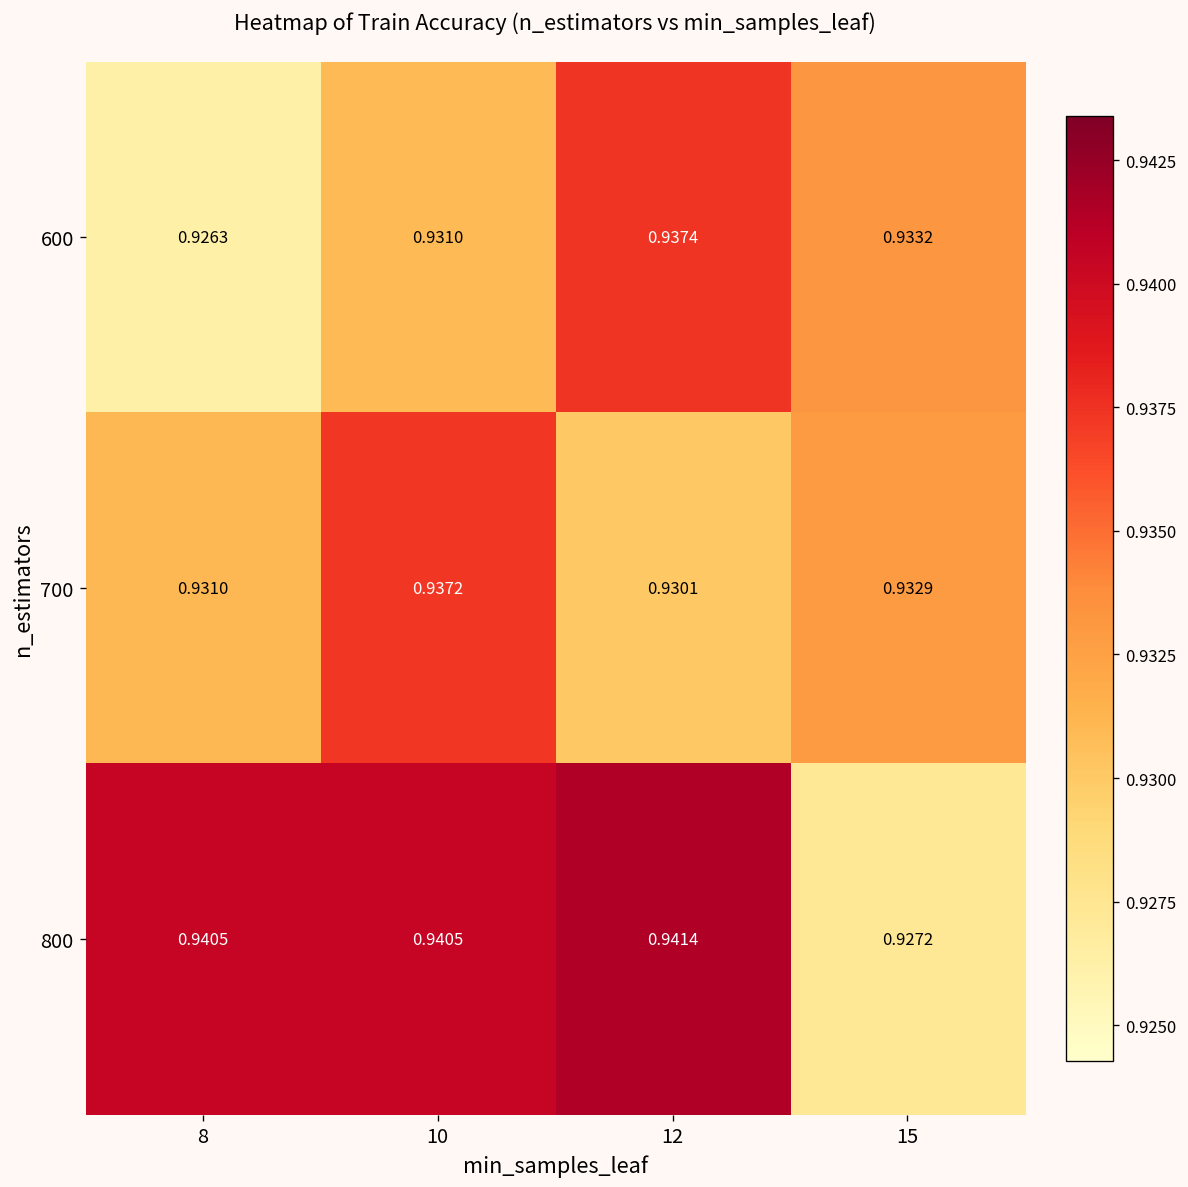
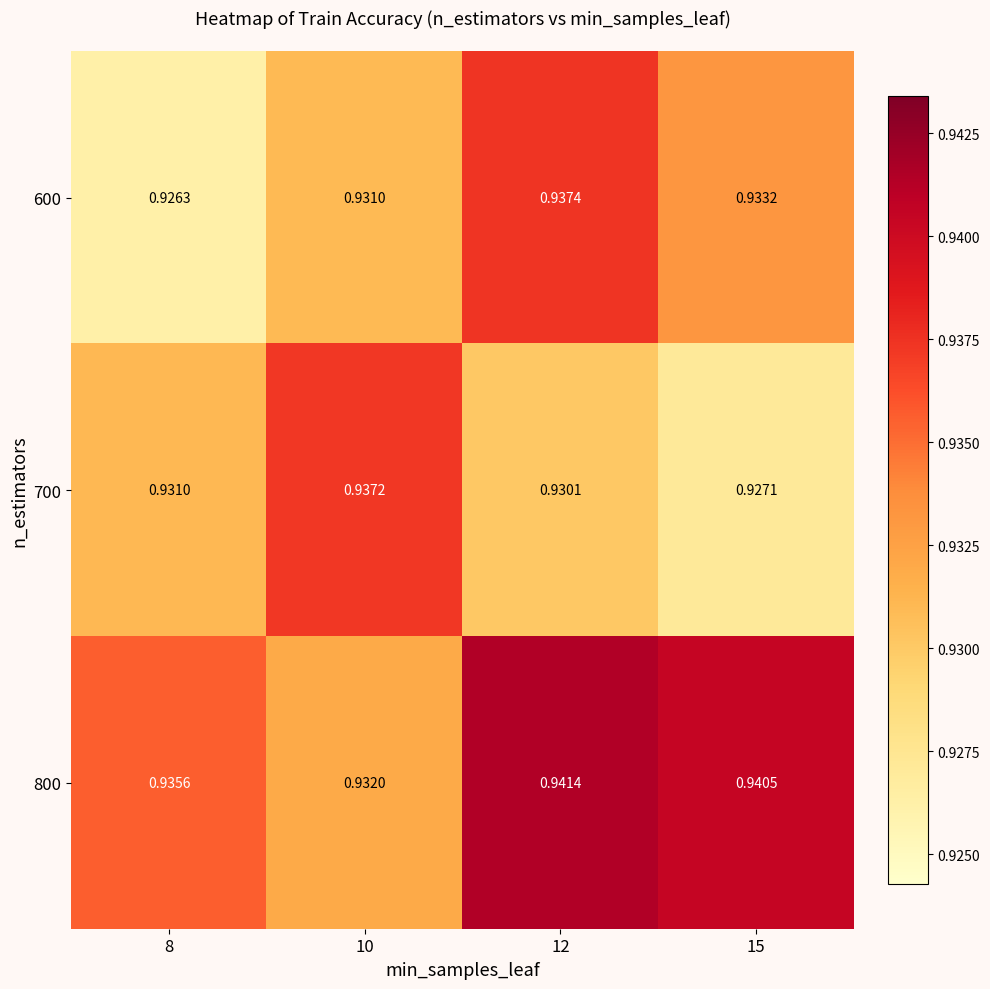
700, 15: 0.9329 -> 0.9271
800, 8: 0.9405 -> 0.9356
800, 10: 0.9405 -> 0.9320
800, 15: 0.9272 -> 0.9405
